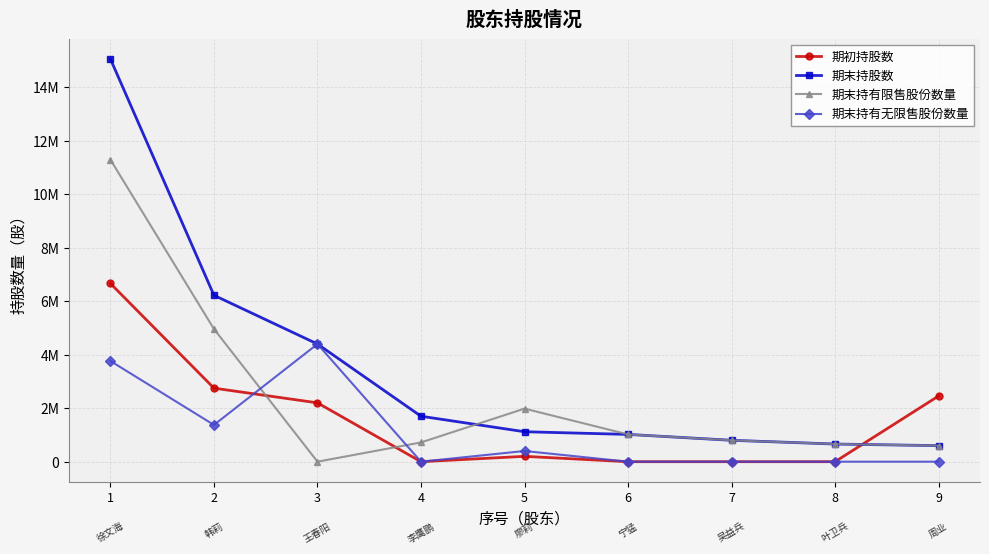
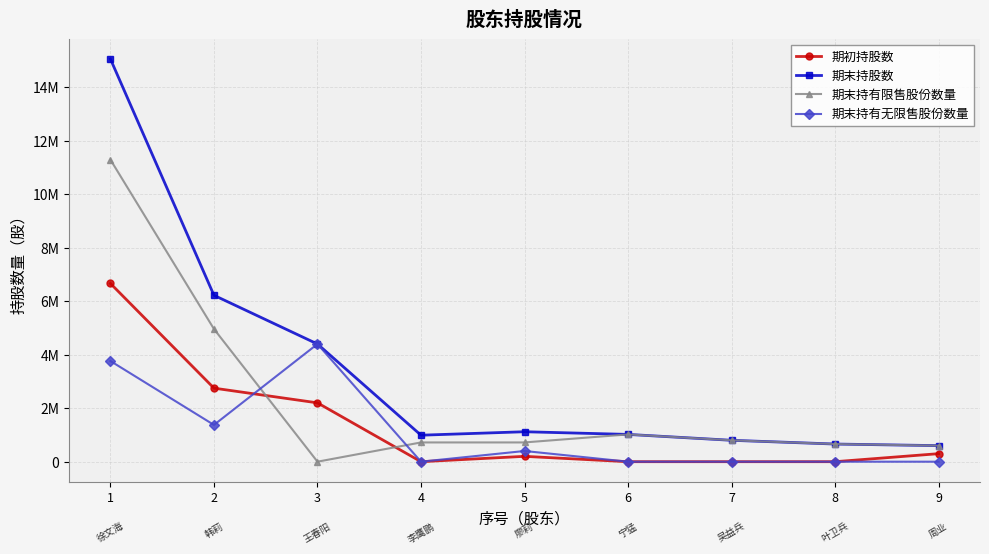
期末持股数, 4: 1700000 -> 1000000
期末持有限售股份数量, 5: 2000000 -> 700000
期初持股数, 9: 2500000 -> 300000
